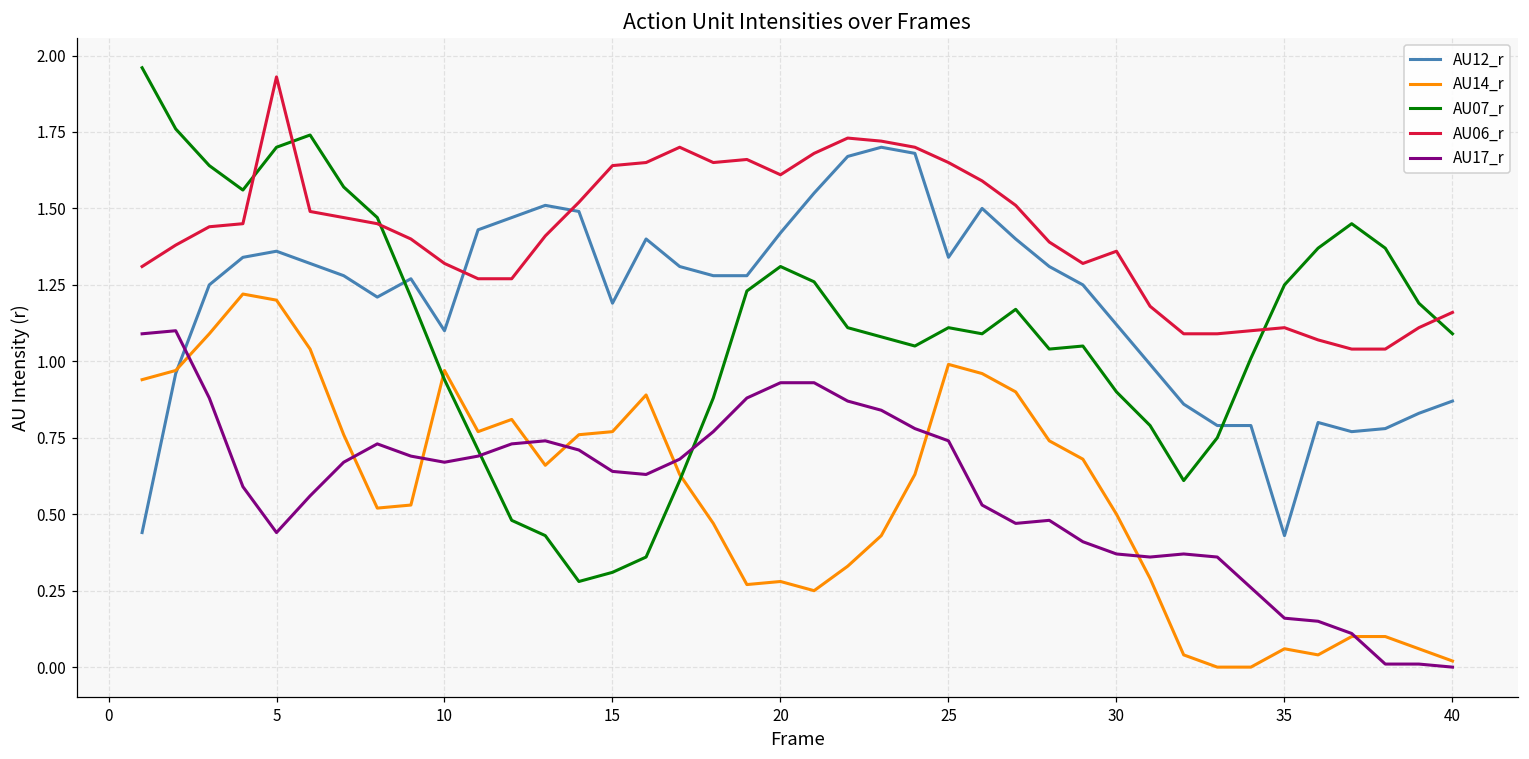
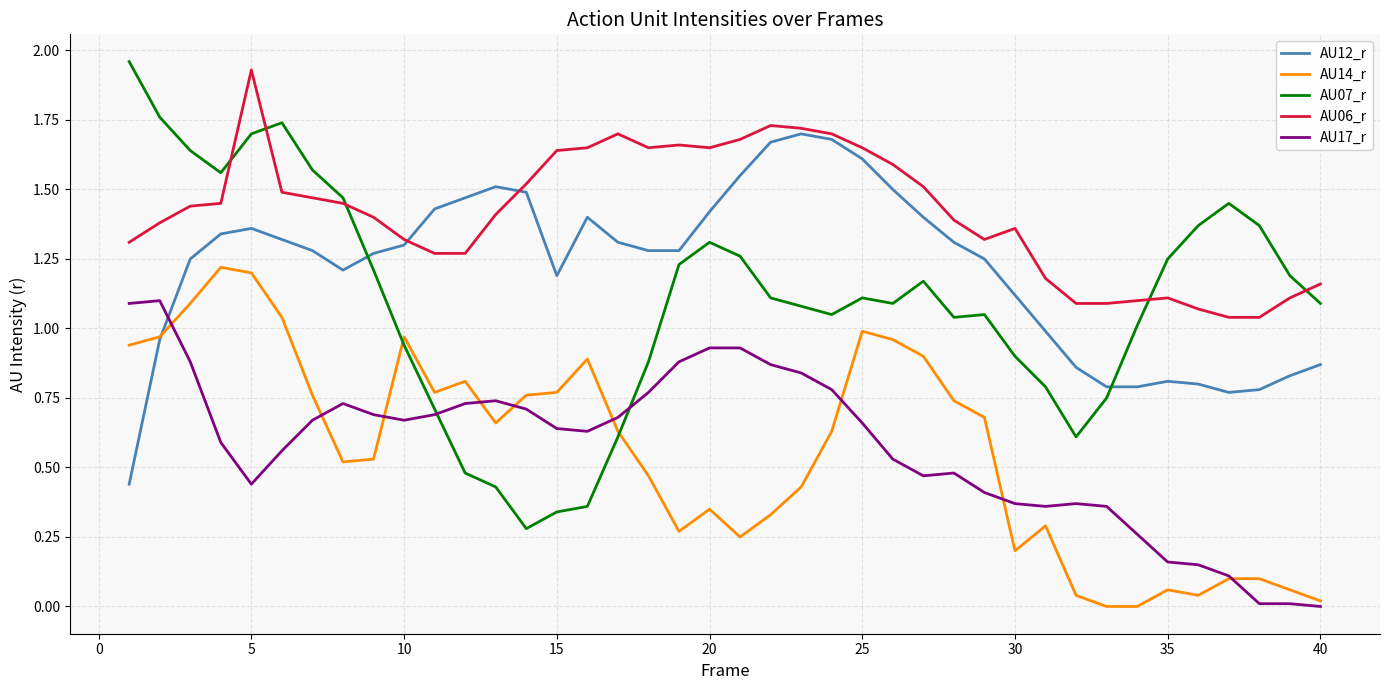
AU12_r, 10: 1.1 -> 1.3
AU07_r, 15: 0.31 -> 0.34
AU14_r, 20: 0.28 -> 0.35
AU06_r, 20: 1.61 -> 1.65
AU12_r, 25: 1.34 -> 1.61
AU17_r, 25: 0.74 -> 0.66
AU14_r, 30: 0.5 -> 0.2
AU12_r, 35: 0.43 -> 0.81
